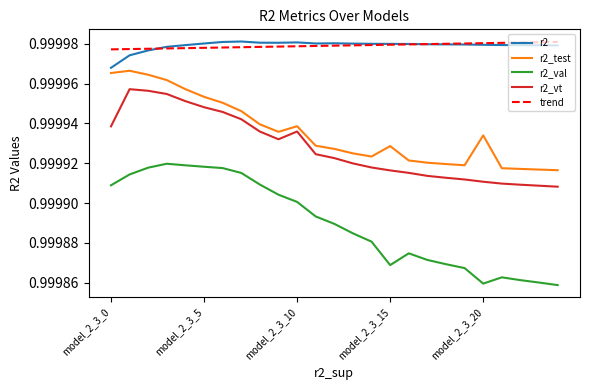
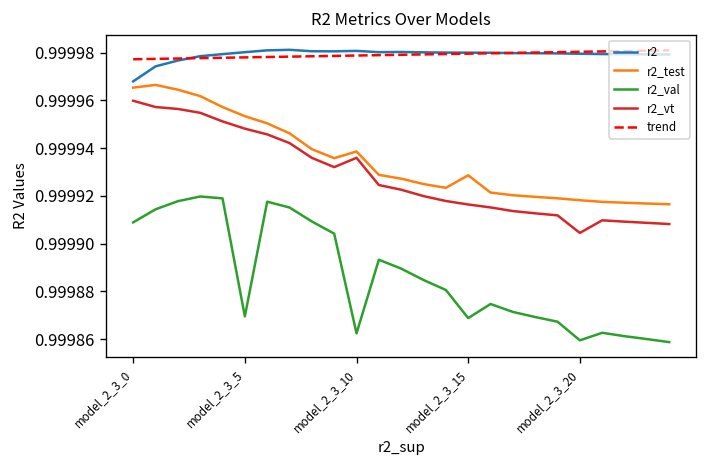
r2_vt, model_2_3_0: 0.999939 -> 0.999960
r2_val, model_2_3_5: 0.999918 -> 0.999870
r2_val, model_2_3_10: 0.999901 -> 0.999862
r2_test, model_2_3_20: 0.999934 -> 0.999918
r2_vt, model_2_3_20: 0.999911 -> 0.999905
